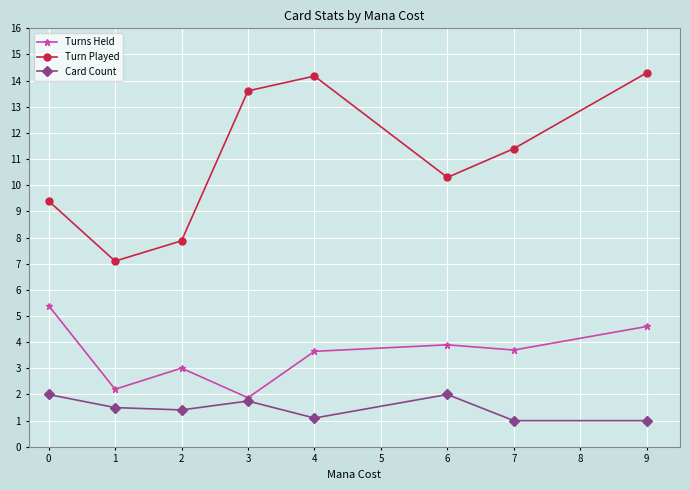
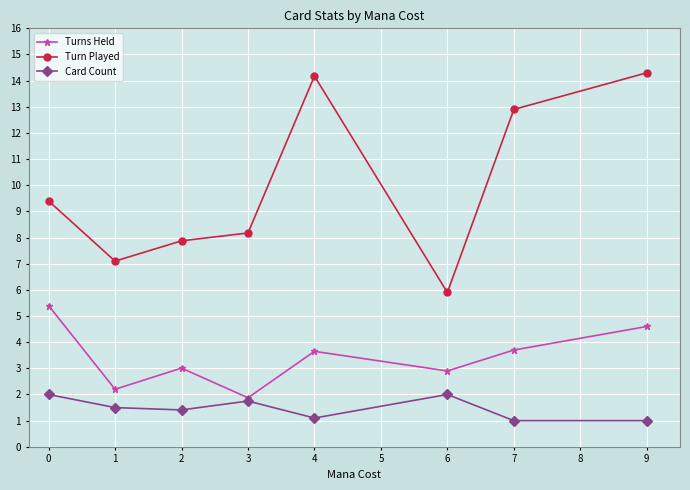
Turn Played, 3: 13.6 -> 8.2
Turns Held, 6: 3.9 -> 2.9
Turn Played, 6: 10.3 -> 5.9
Turn Played, 7: 11.4 -> 12.9
